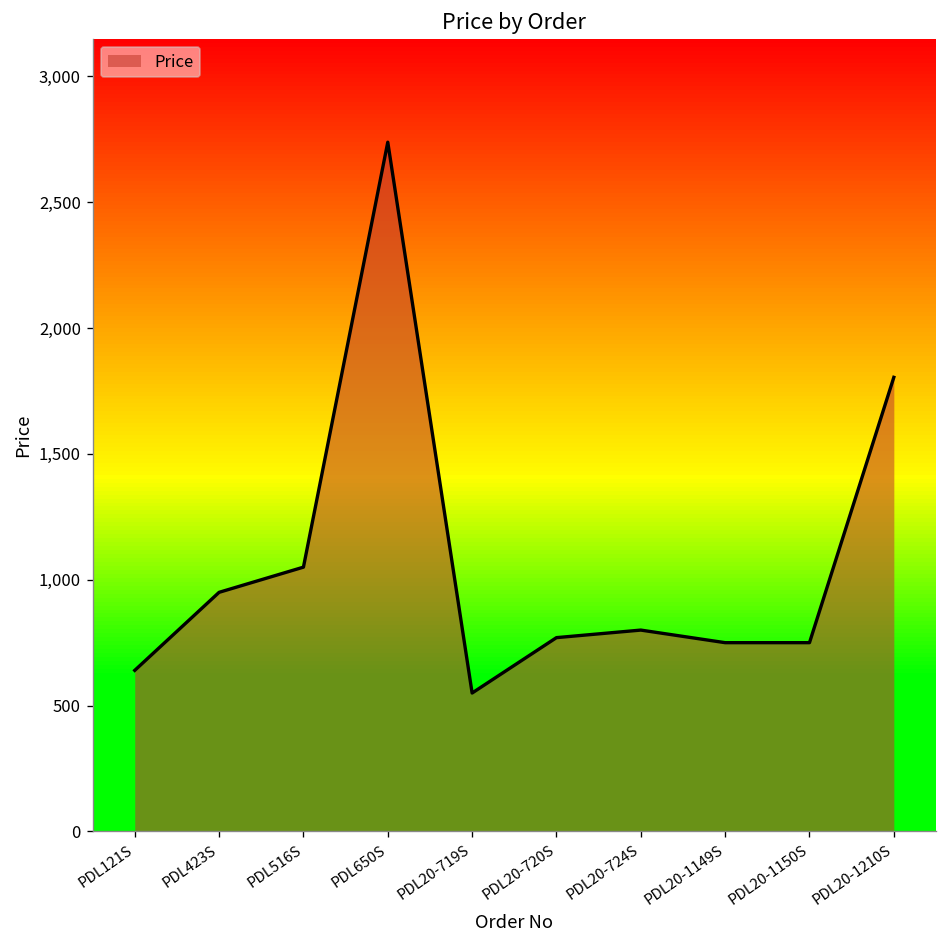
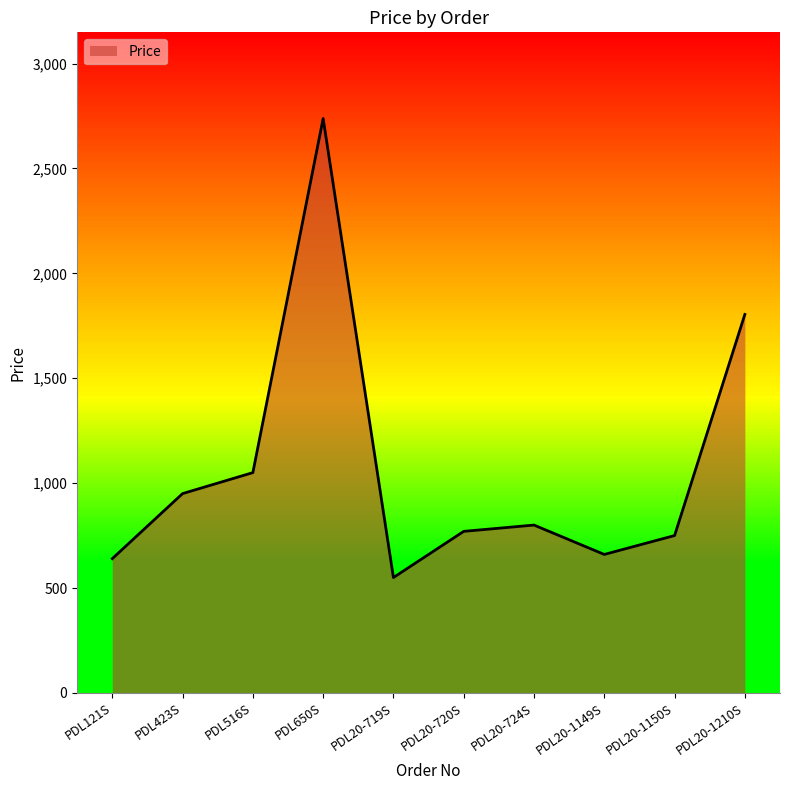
Price, PDL20-1149S: 750 -> 660
